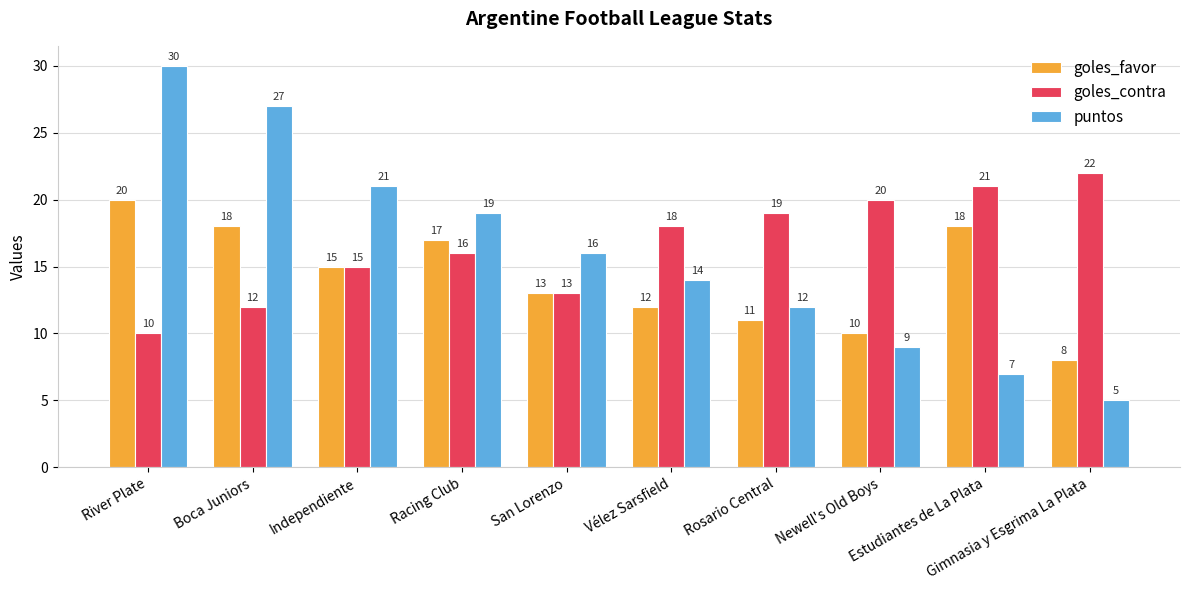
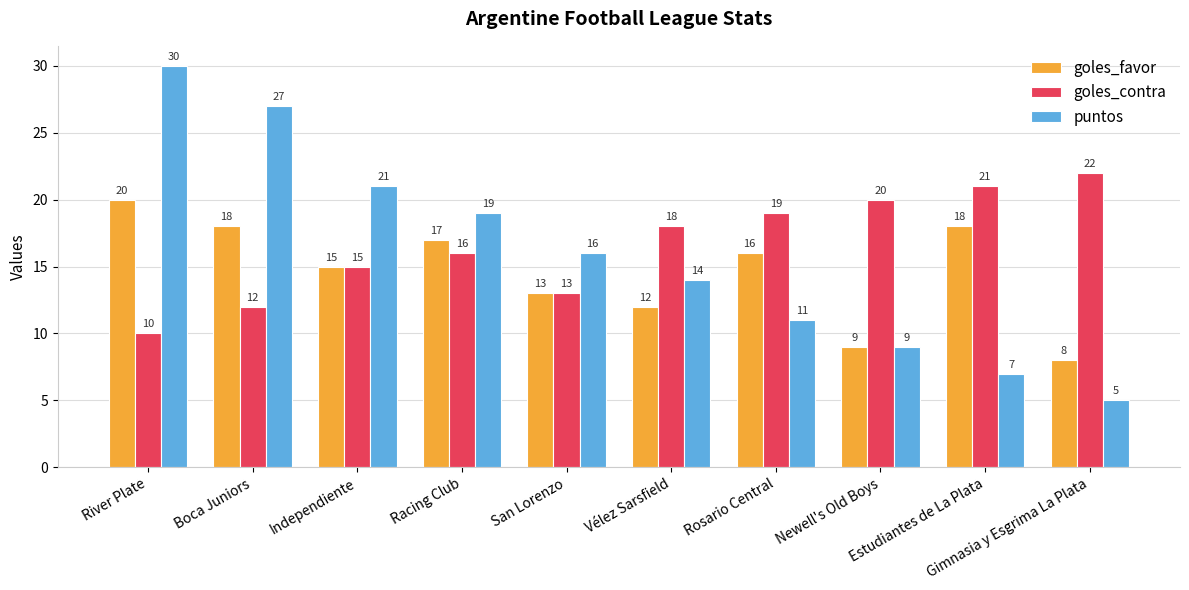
goles_favor, Rosario Central: 11 -> 16
puntos, Rosario Central: 12 -> 11
goles_favor, Newell's Old Boys: 10 -> 9
